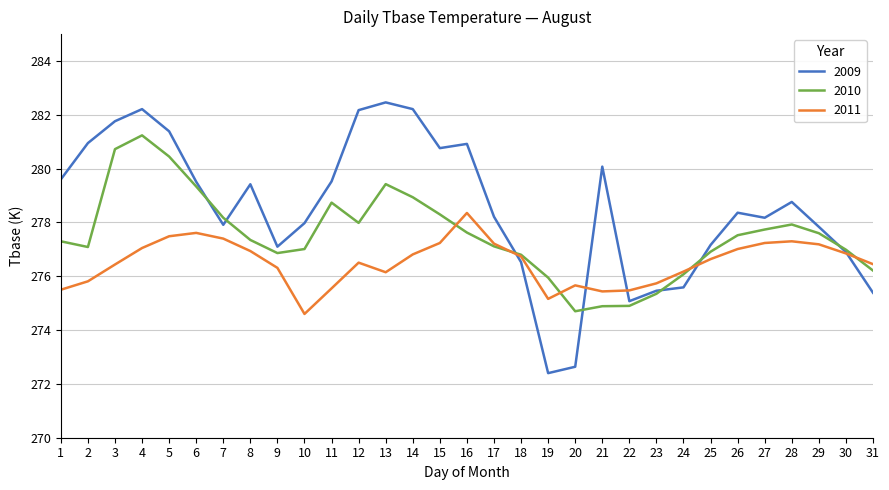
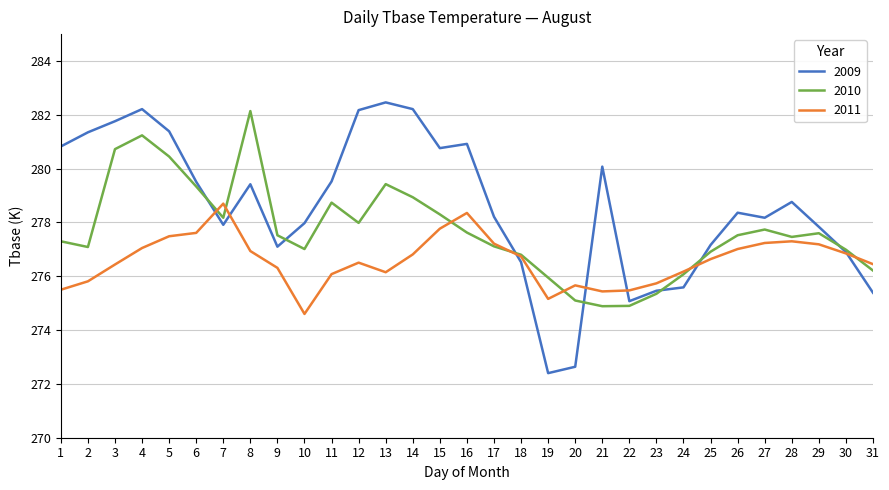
2009, 1: 279.6 -> 280.8
2009, 2: 281.0 -> 281.4
2011, 7: 277.4 -> 278.7
2010, 8: 277.4 -> 282.1
2010, 9: 276.9 -> 277.5
2011, 11: 275.6 -> 276.1
2011, 15: 277.2 -> 277.8
2010, 20: 274.7 -> 275.1
2010, 28: 277.9 -> 277.5
